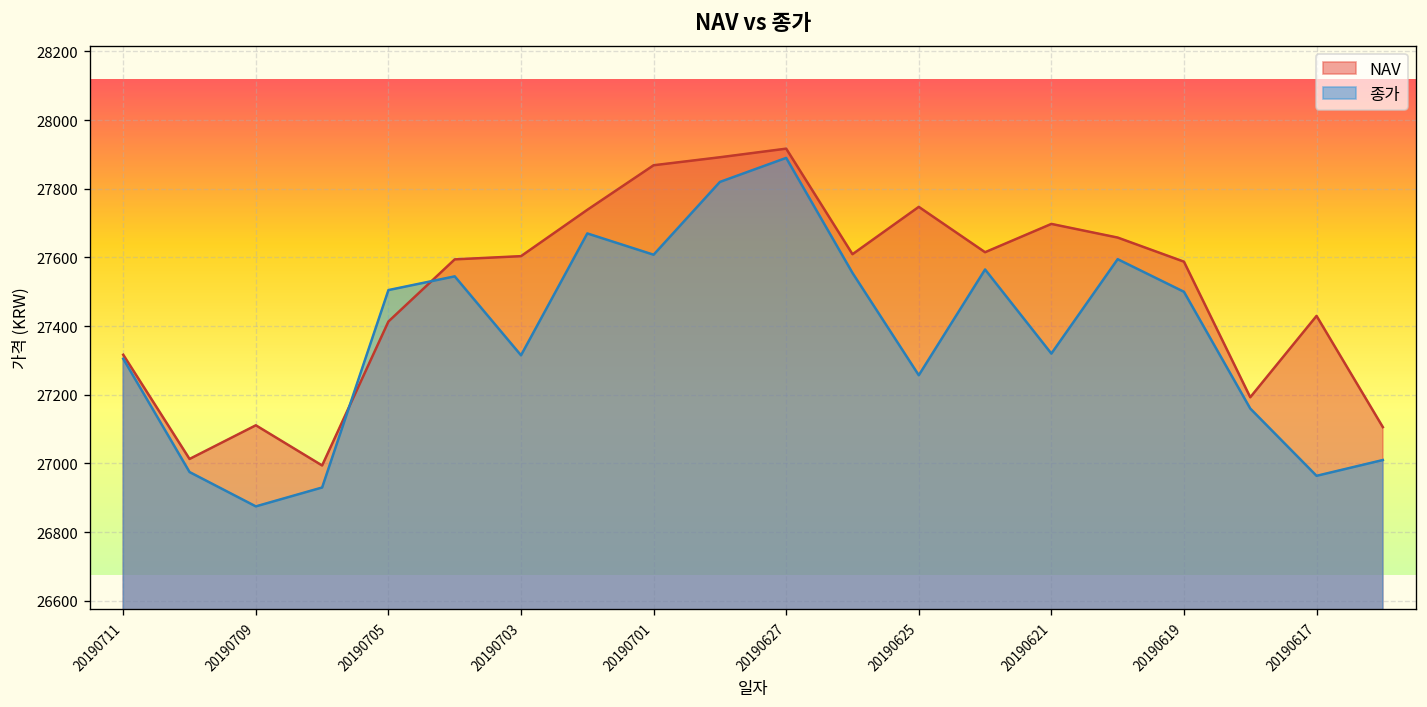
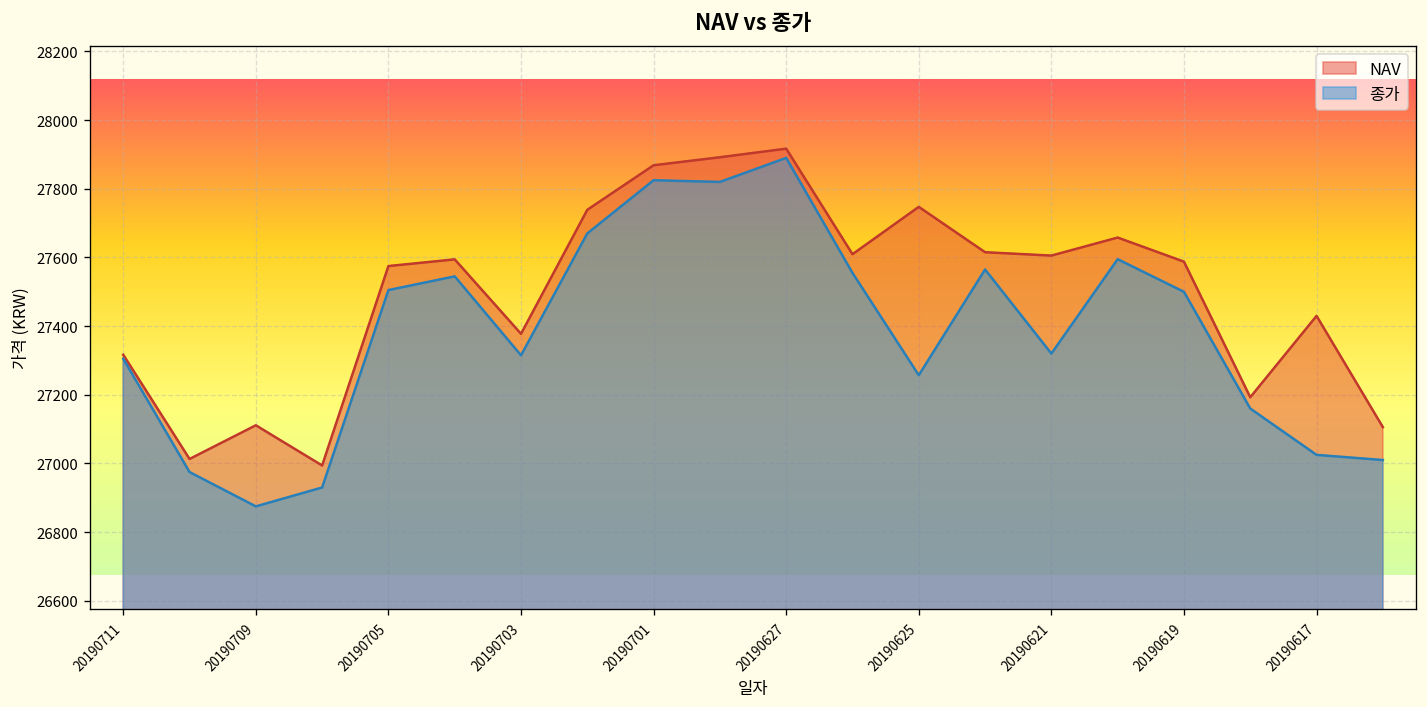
NAV, 20190705: 27410 -> 27570
NAV, 20190703: 27600 -> 27380
종가, 20190701: 27610 -> 27830
NAV, 20190621: 27700 -> 27610
종가, 20190617: 26960 -> 27030
